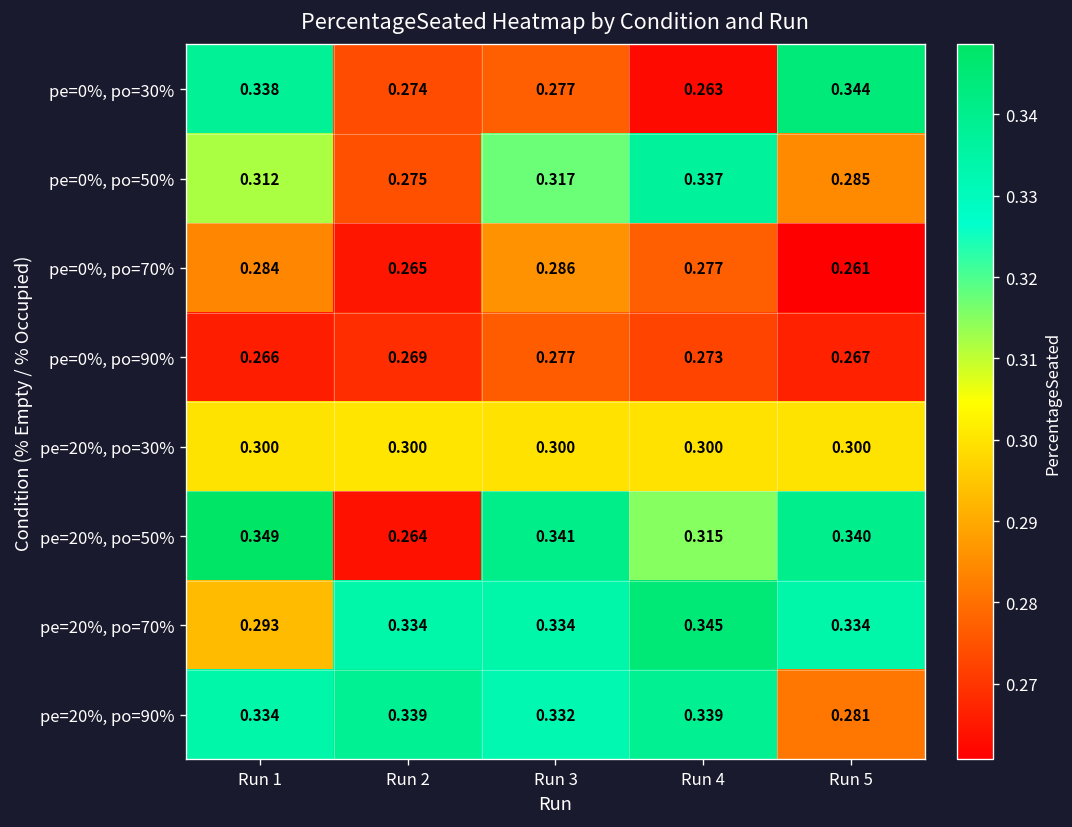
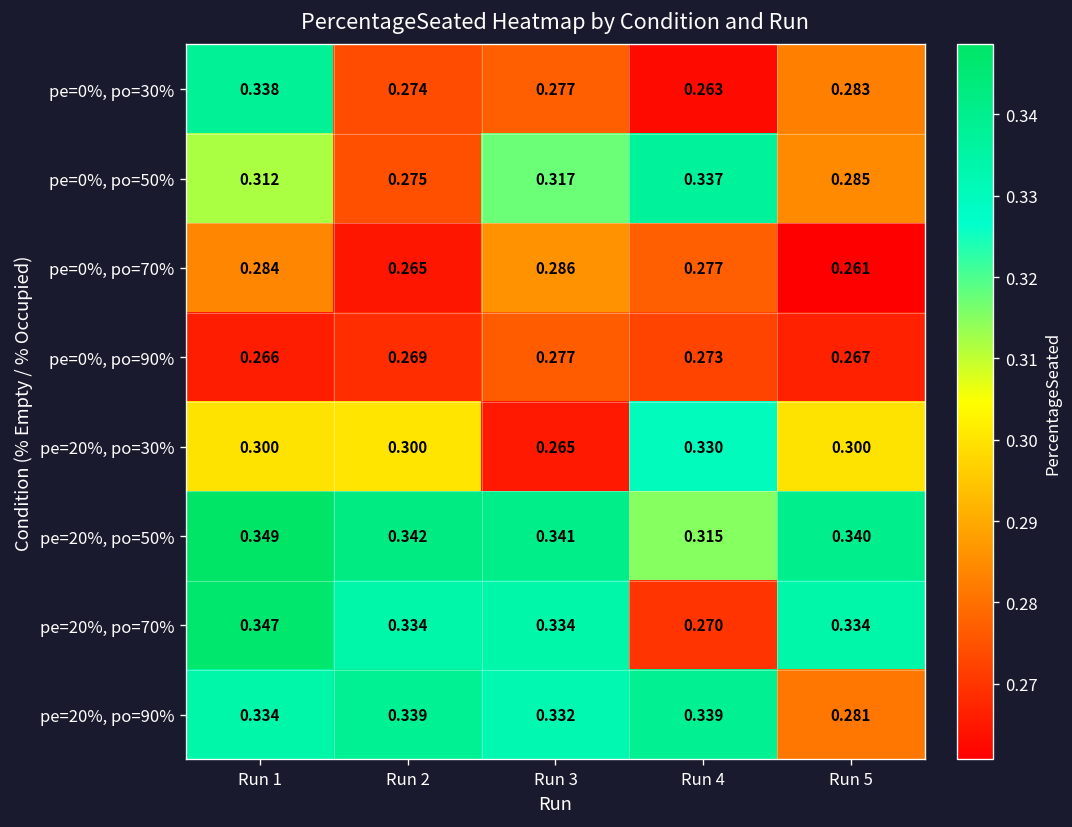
pe=0%, po=30%, Run 5: 0.344 -> 0.283
pe=20%, po=30%, Run 3: 0.300 -> 0.265
pe=20%, po=30%, Run 4: 0.300 -> 0.330
pe=20%, po=50%, Run 2: 0.264 -> 0.342
pe=20%, po=70%, Run 1: 0.293 -> 0.347
pe=20%, po=70%, Run 4: 0.345 -> 0.270
